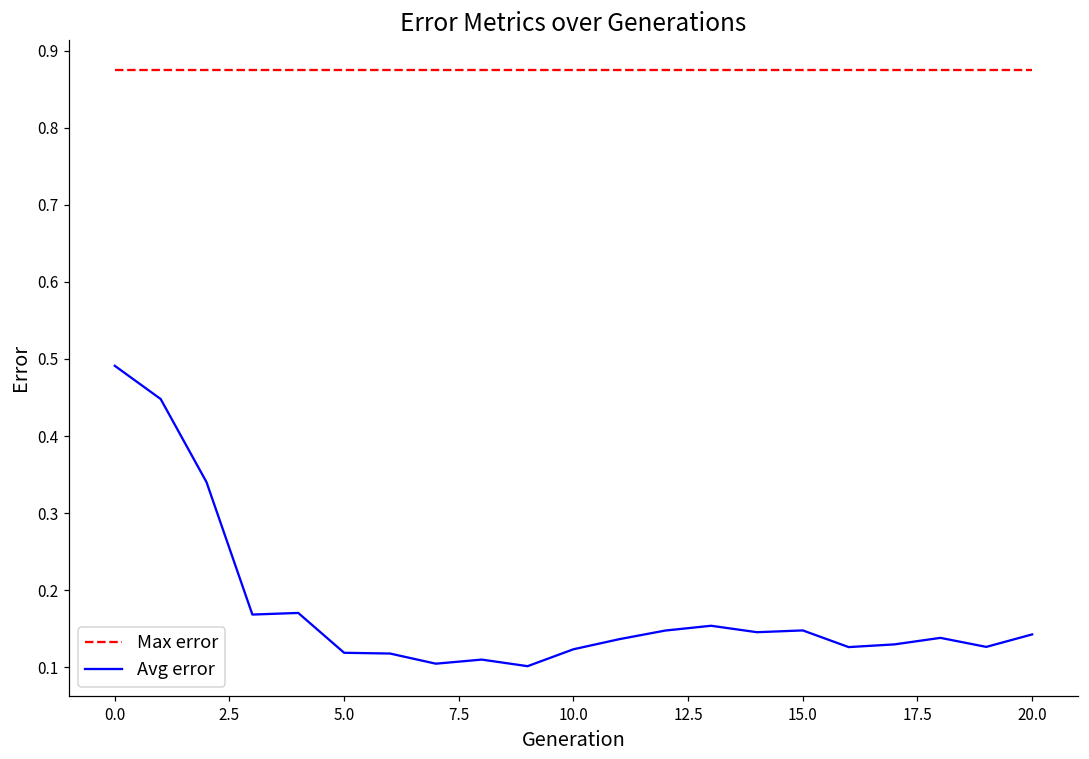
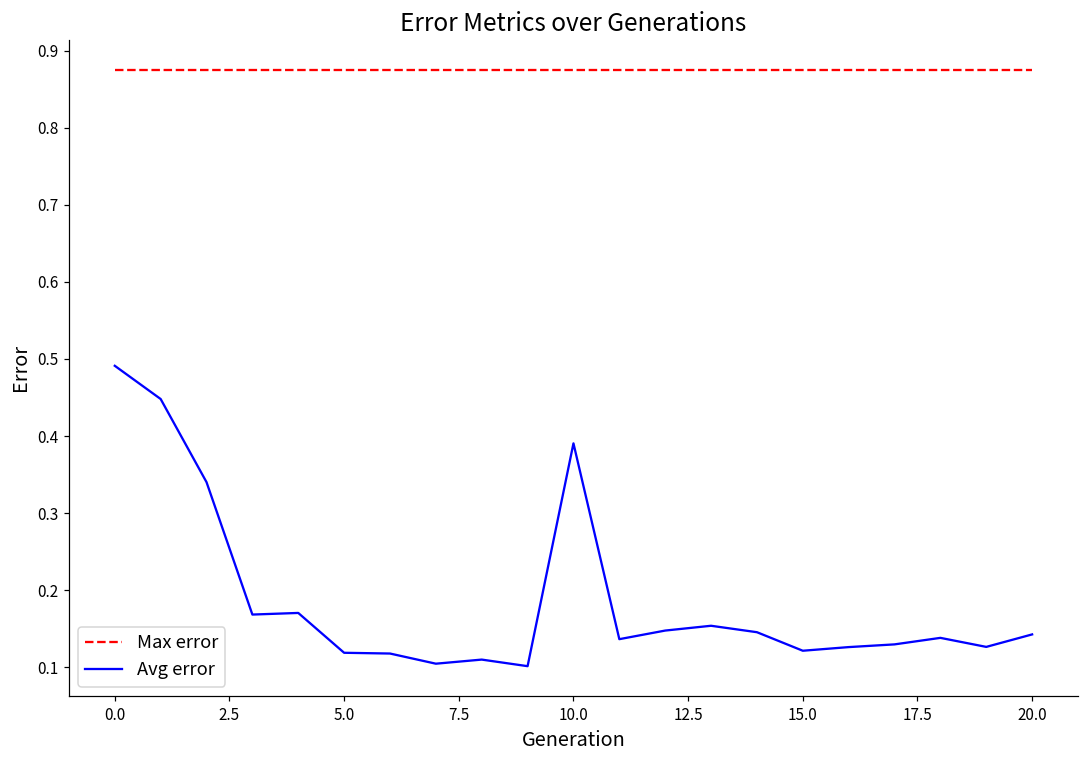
Avg error, 10.0: 0.12 -> 0.39
Avg error, 15.0: 0.15 -> 0.12
